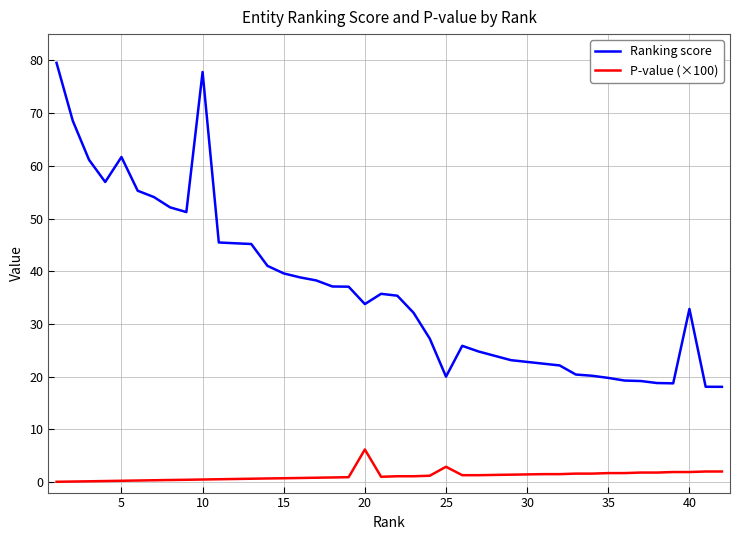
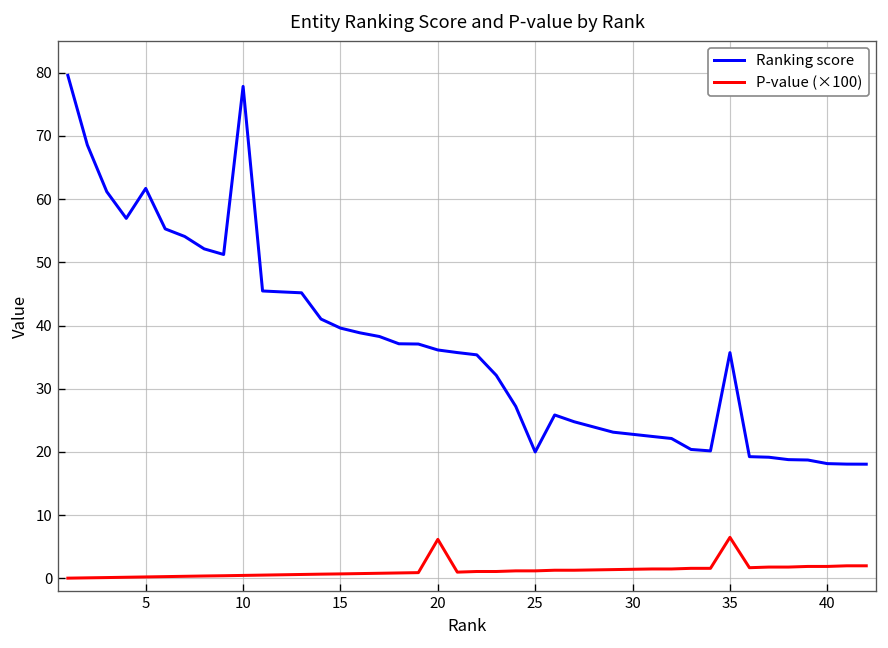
Ranking score, 20: 34 -> 36
P-value (×100), 25: 3 -> 1
Ranking score, 35: 20 -> 36
P-value (×100), 35: 2 -> 7
Ranking score, 40: 33 -> 18
